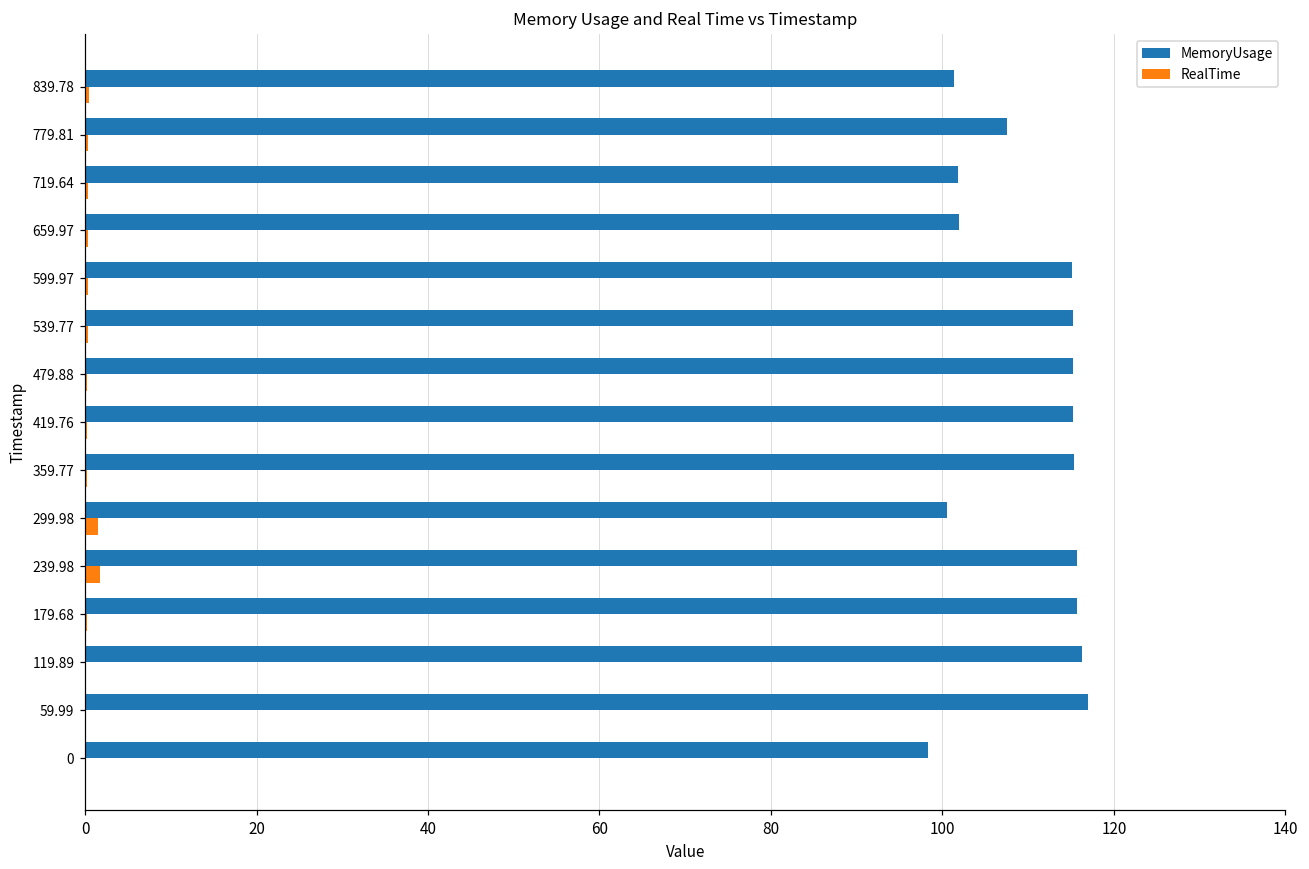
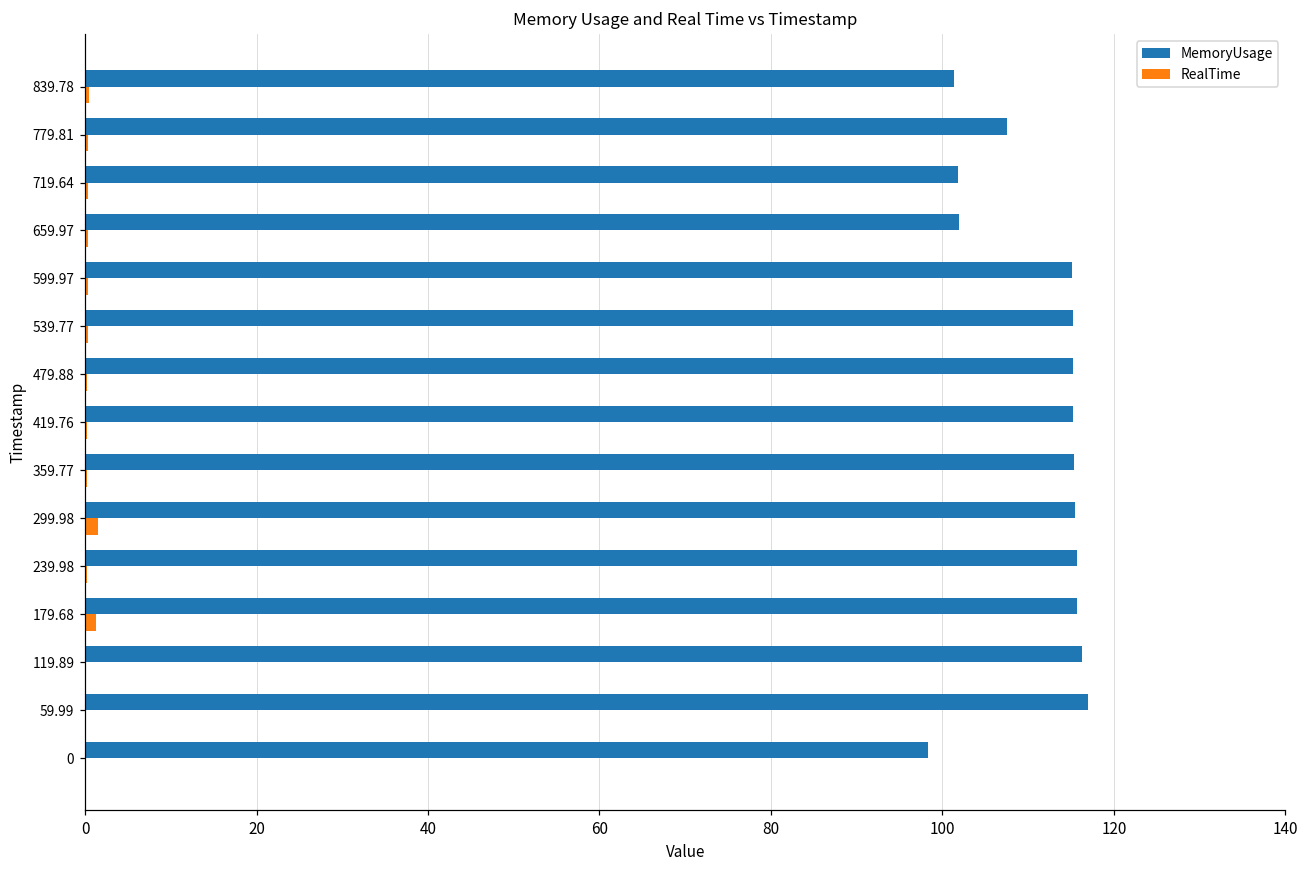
MemoryUsage, 299.98: 101 -> 115
RealTime, 239.98: 2 -> 0
RealTime, 179.68: 0 -> 1
